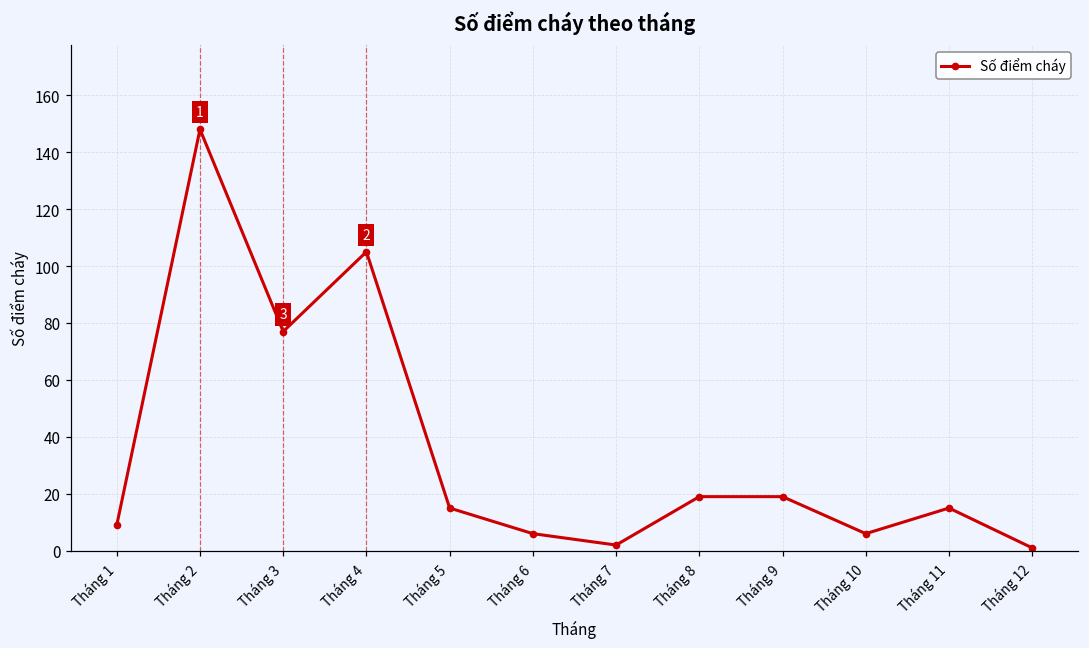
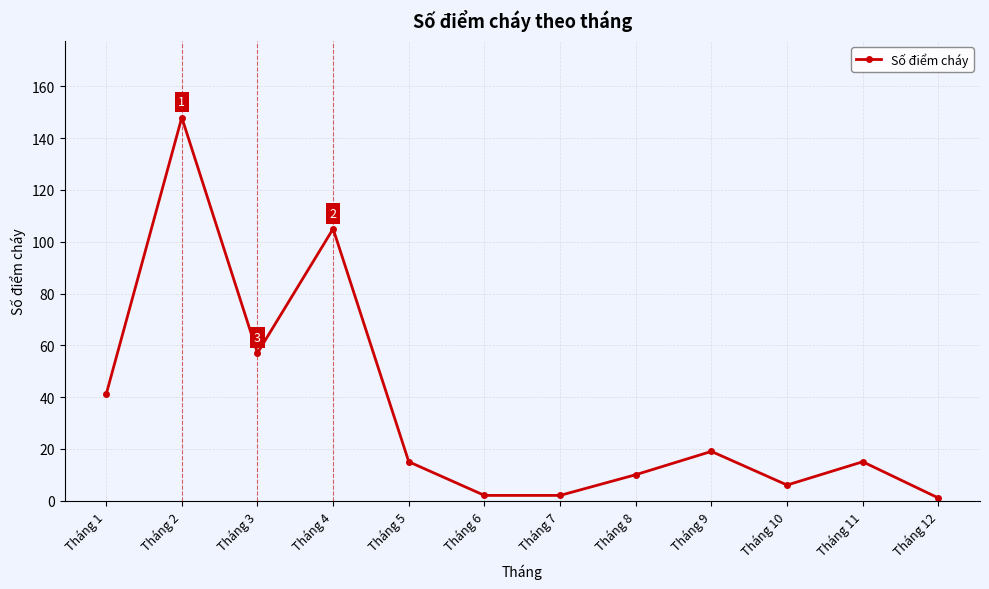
Tháng 1: 9 -> 41
Tháng 3: 77 -> 57
Tháng 6: 6 -> 2
Tháng 8: 19 -> 10
